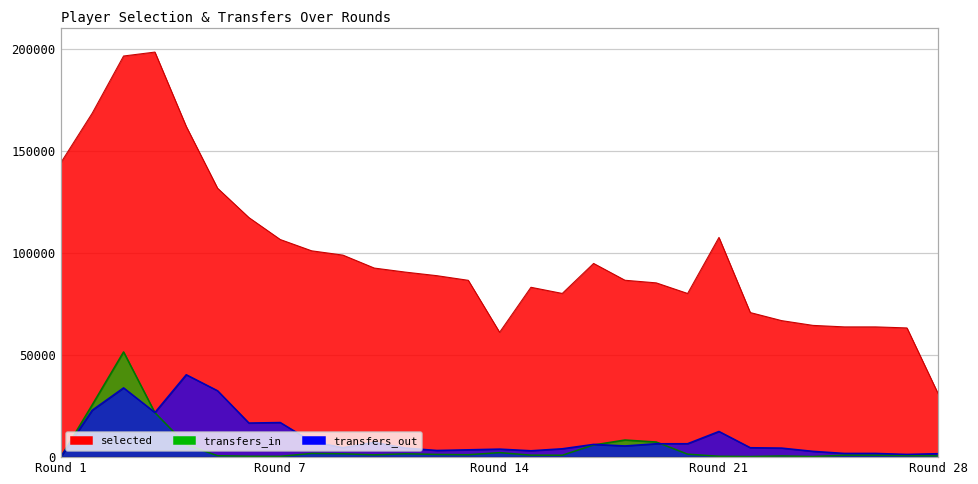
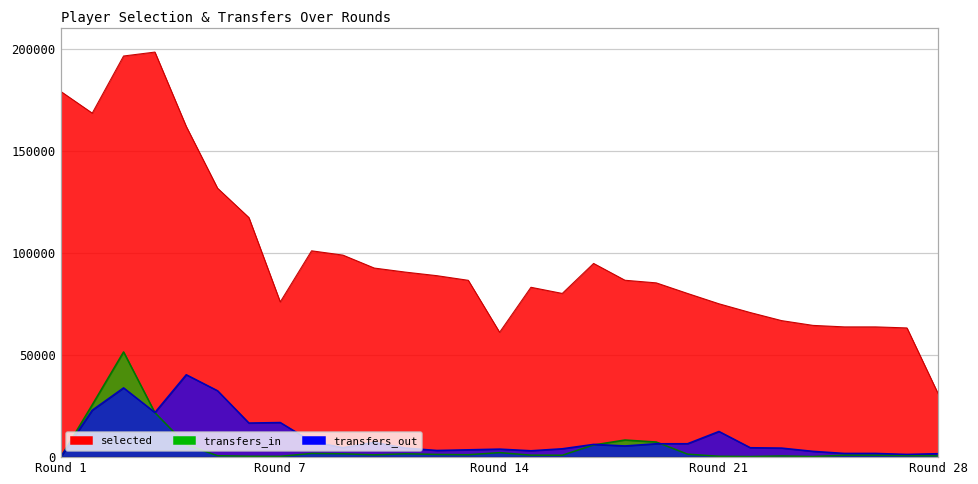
selected, Round 1: 144000 -> 179000
selected, Round 7: 106000 -> 76000
selected, Round 21: 107000 -> 75000
